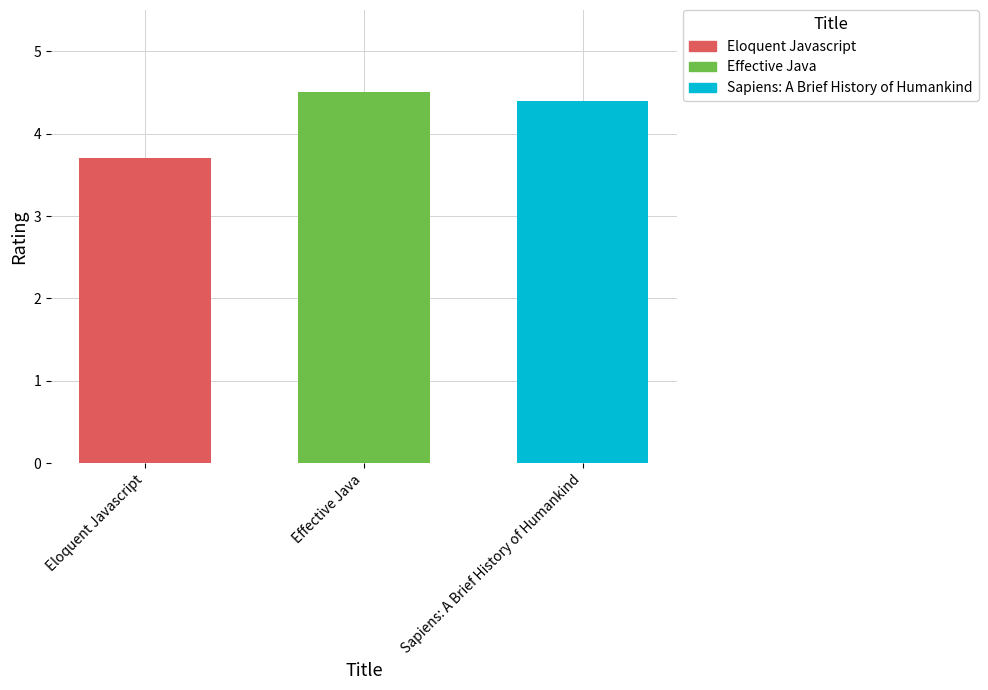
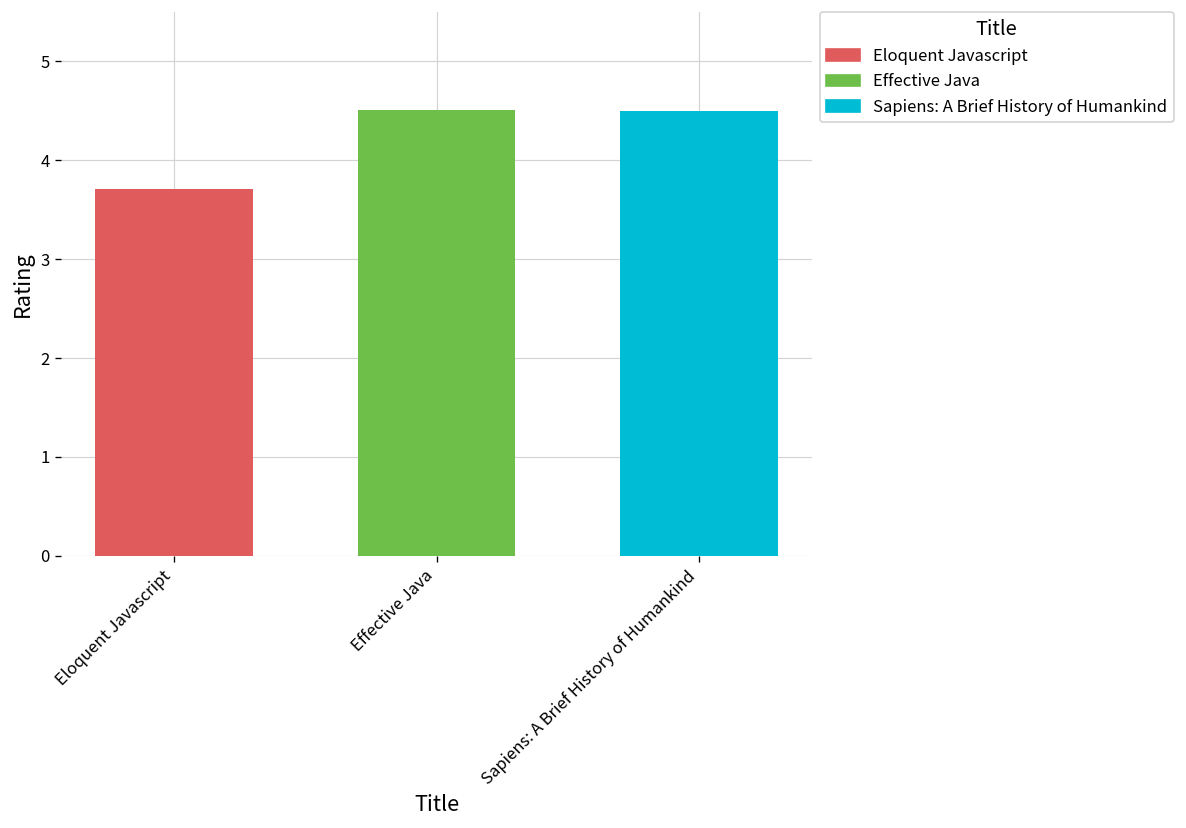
Sapiens: A Brief History of Humankind: 4.4 -> 4.5
